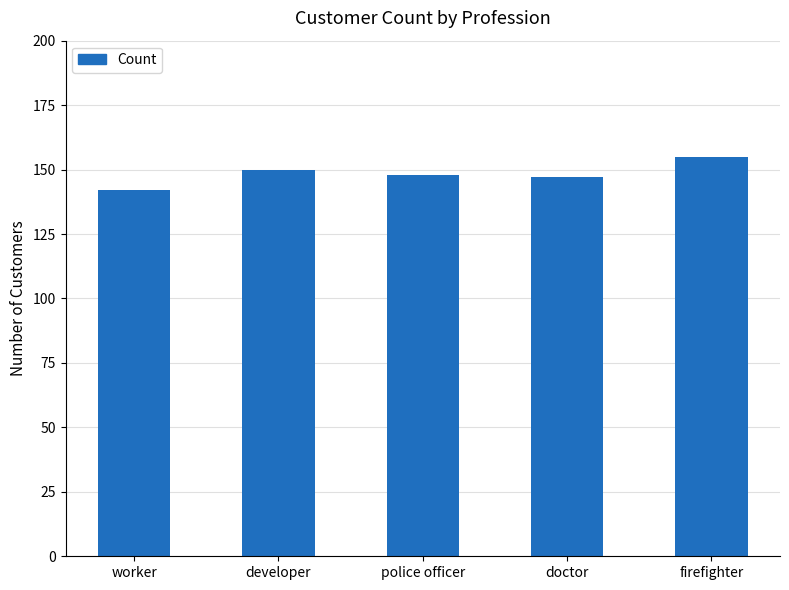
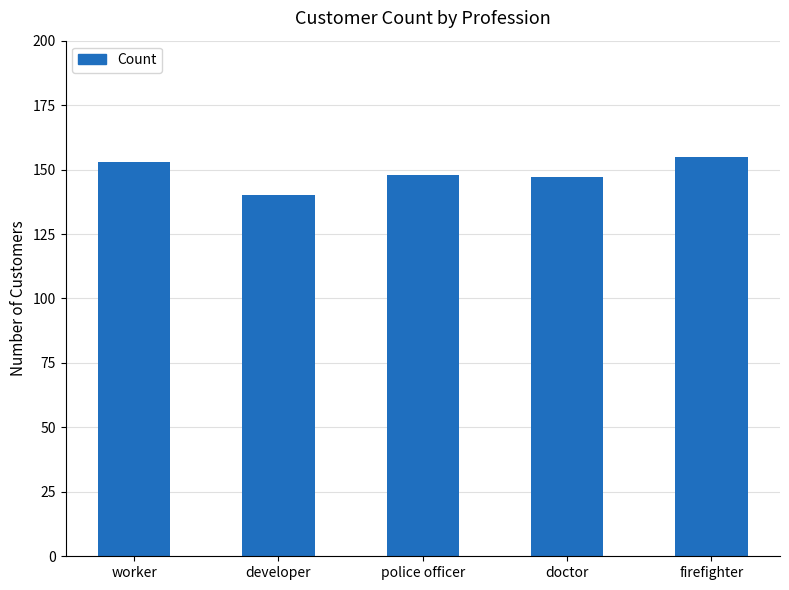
worker: 142 -> 153
developer: 150 -> 140
